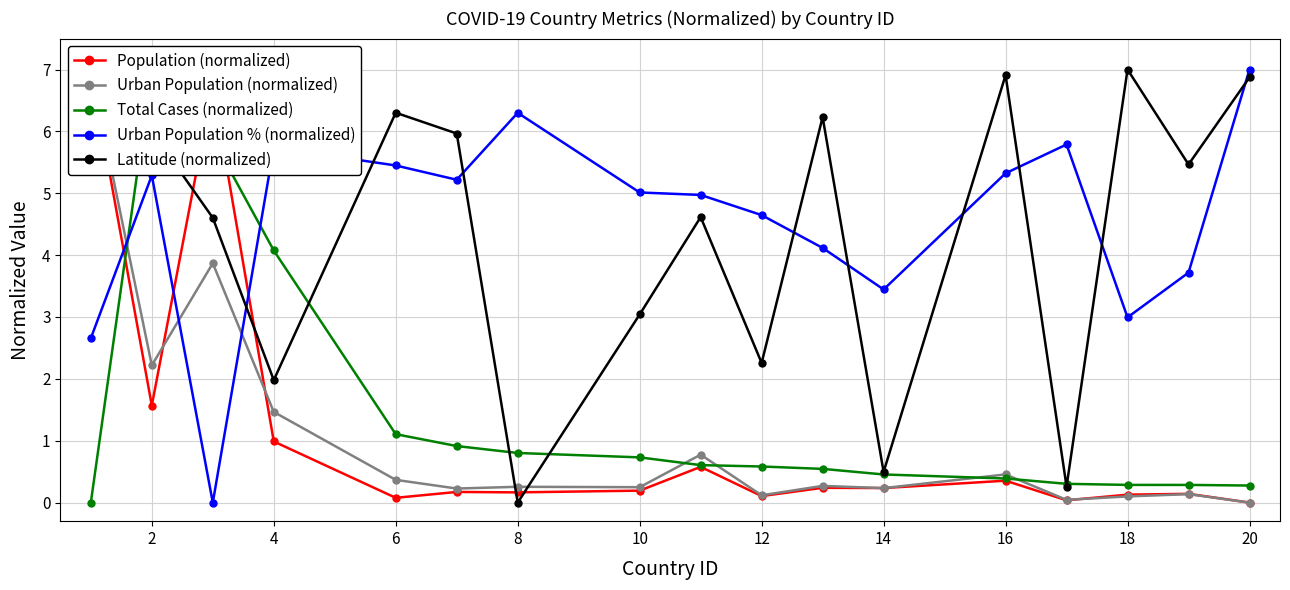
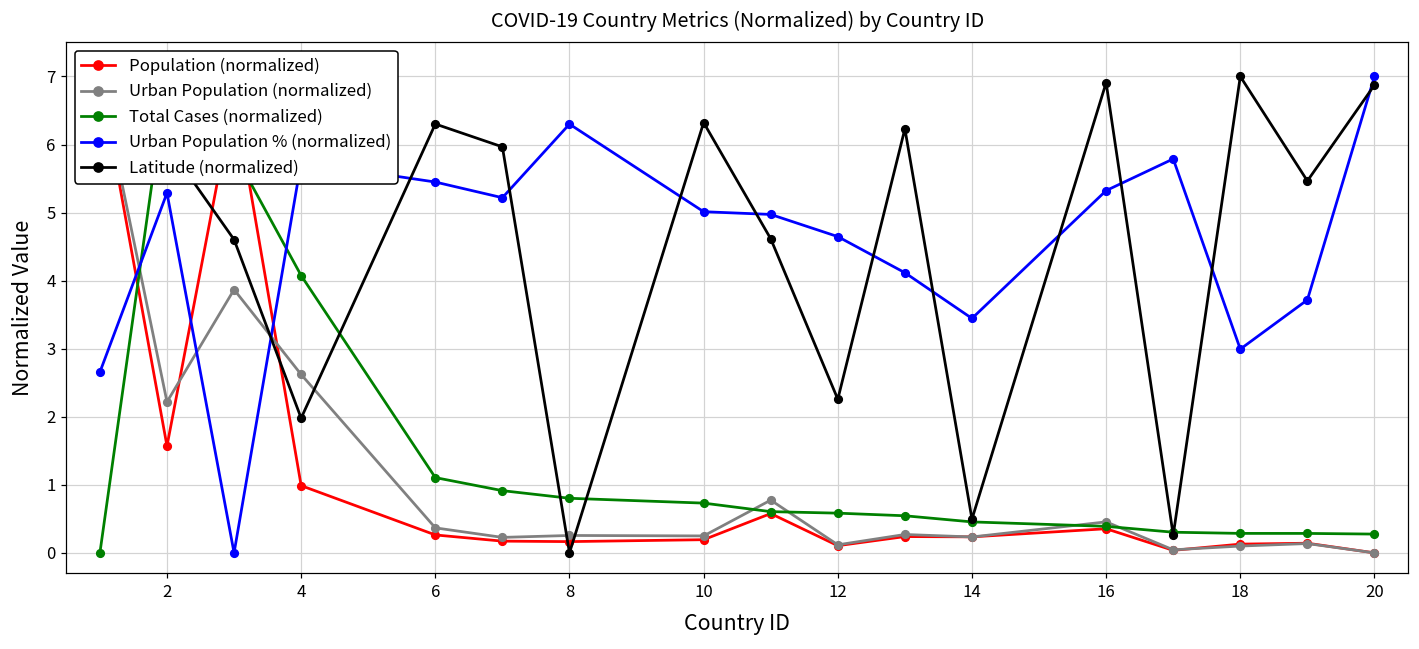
Urban Population (normalized), 4: 1.5 -> 2.6
Population (normalized), 6: 0.1 -> 0.3
Latitude (normalized), 10: 3.0 -> 6.3
